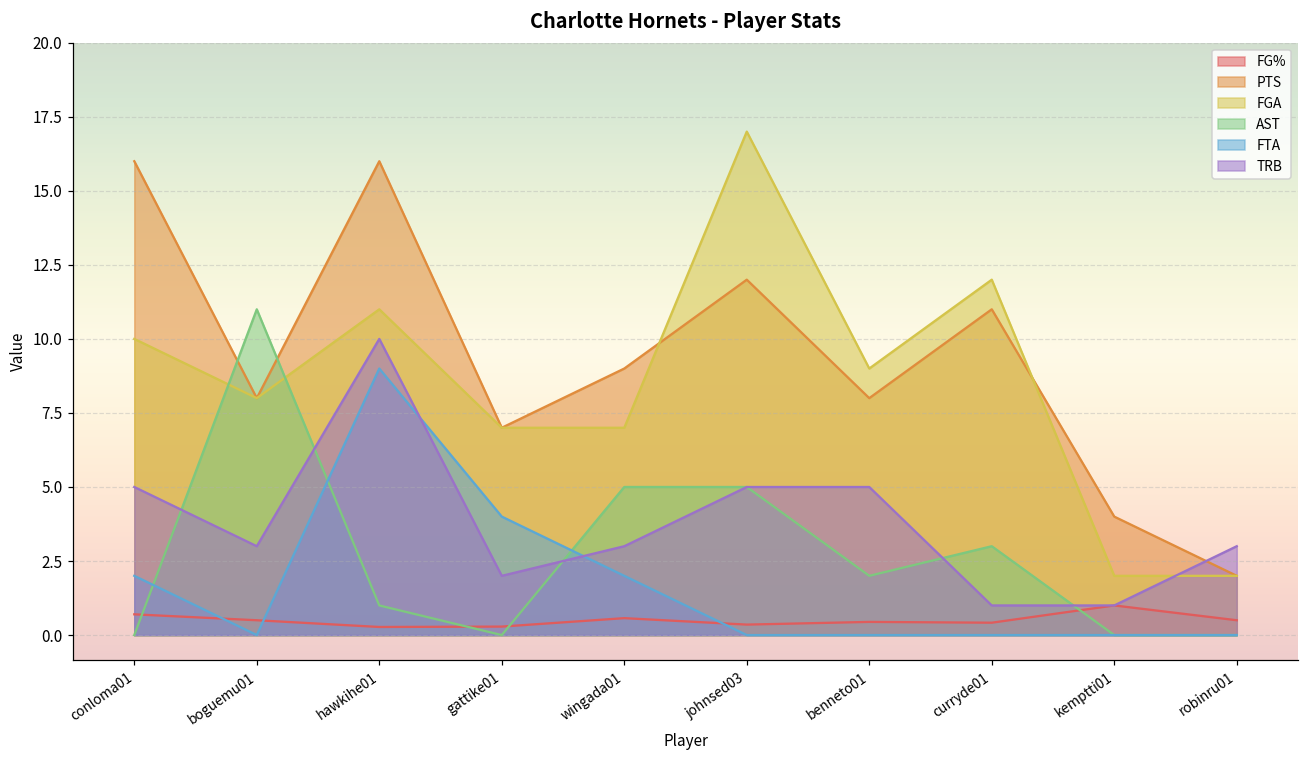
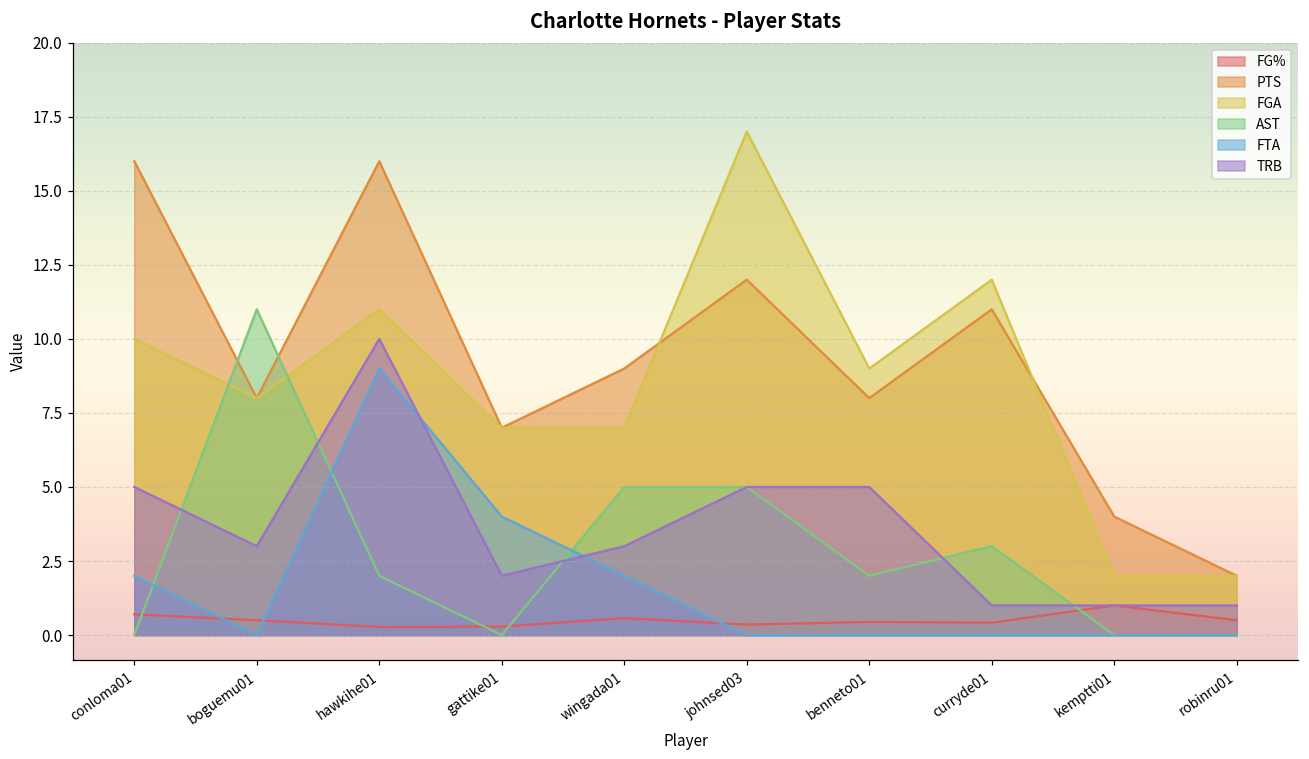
AST, hawkihe01: 1 -> 2
TRB, robinru01: 3 -> 1
